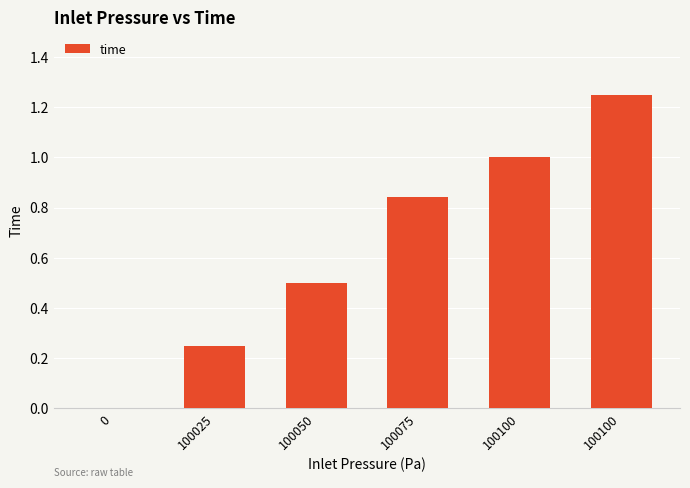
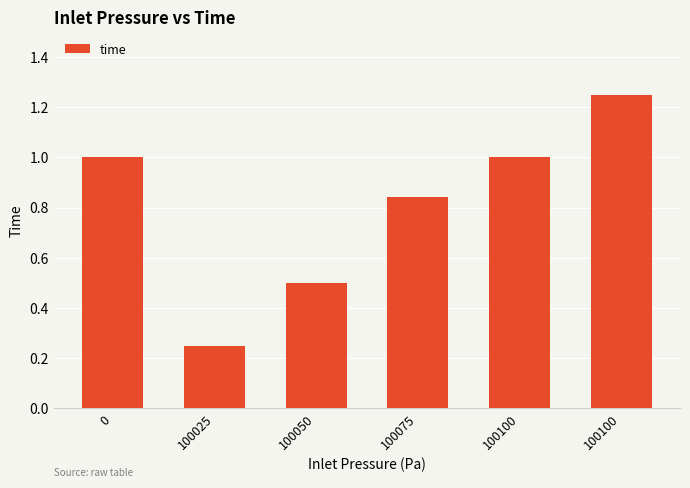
0: 0 -> 1
